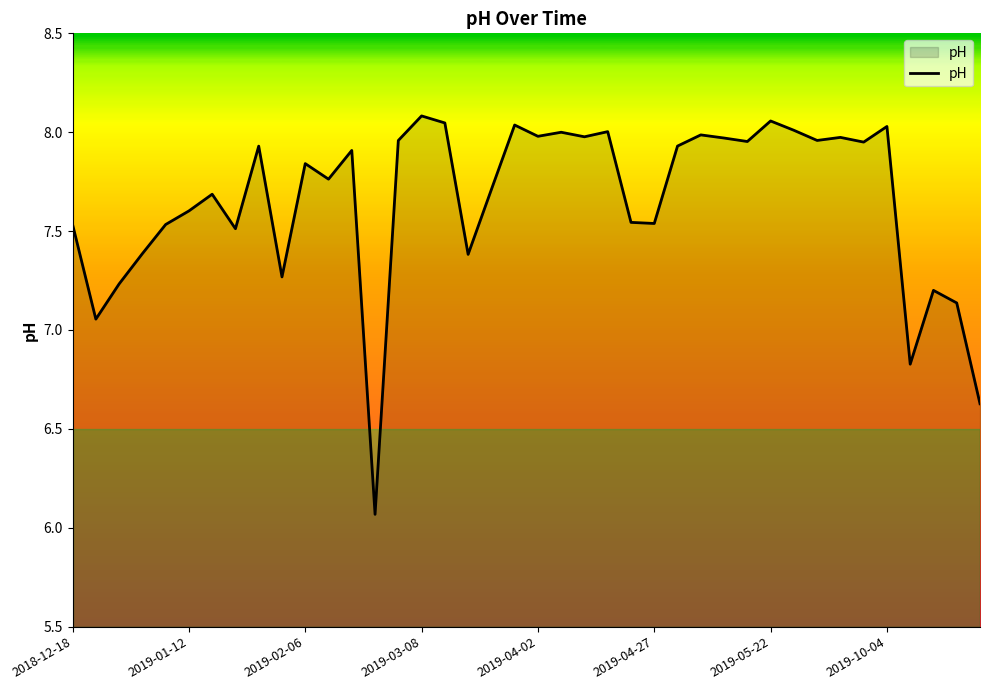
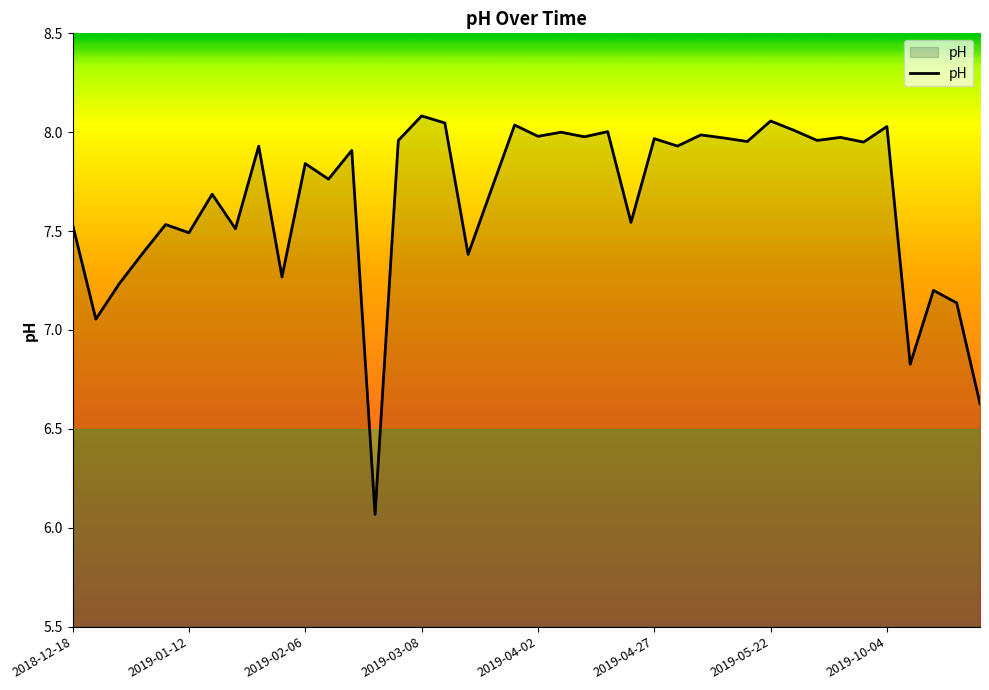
2019-01-12: 7.60 -> 7.49
2019-04-27: 7.54 -> 7.97
